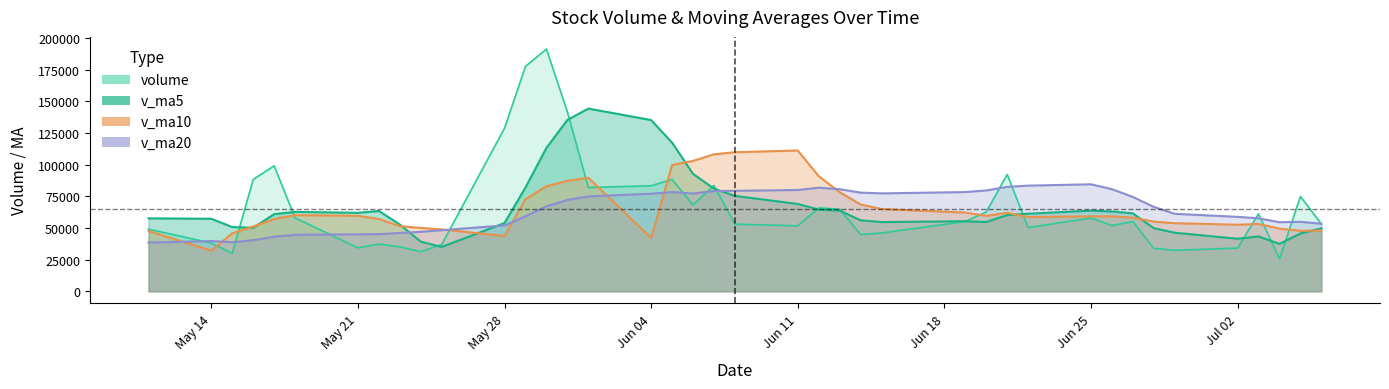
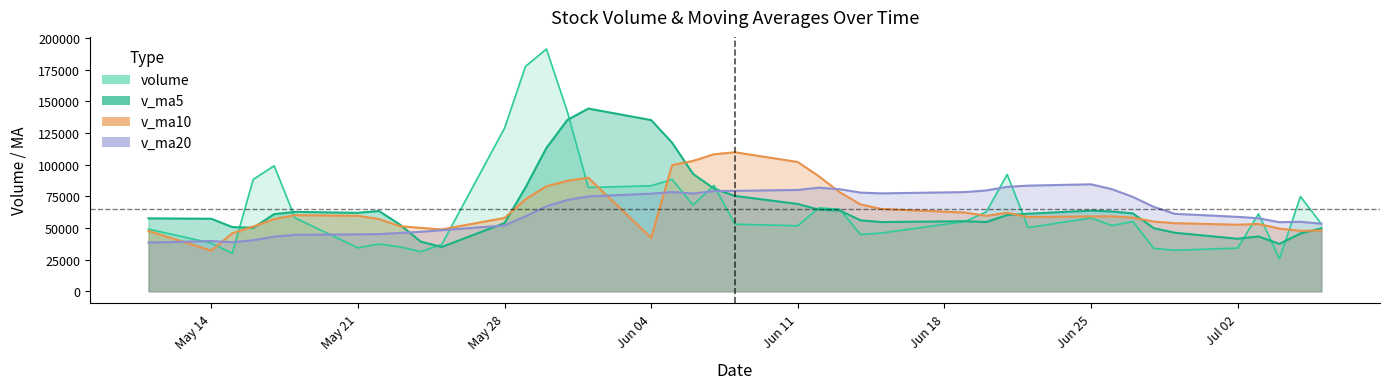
v_ma10, May 28: 44000 -> 58000
v_ma10, Jun 11: 111000 -> 102000
